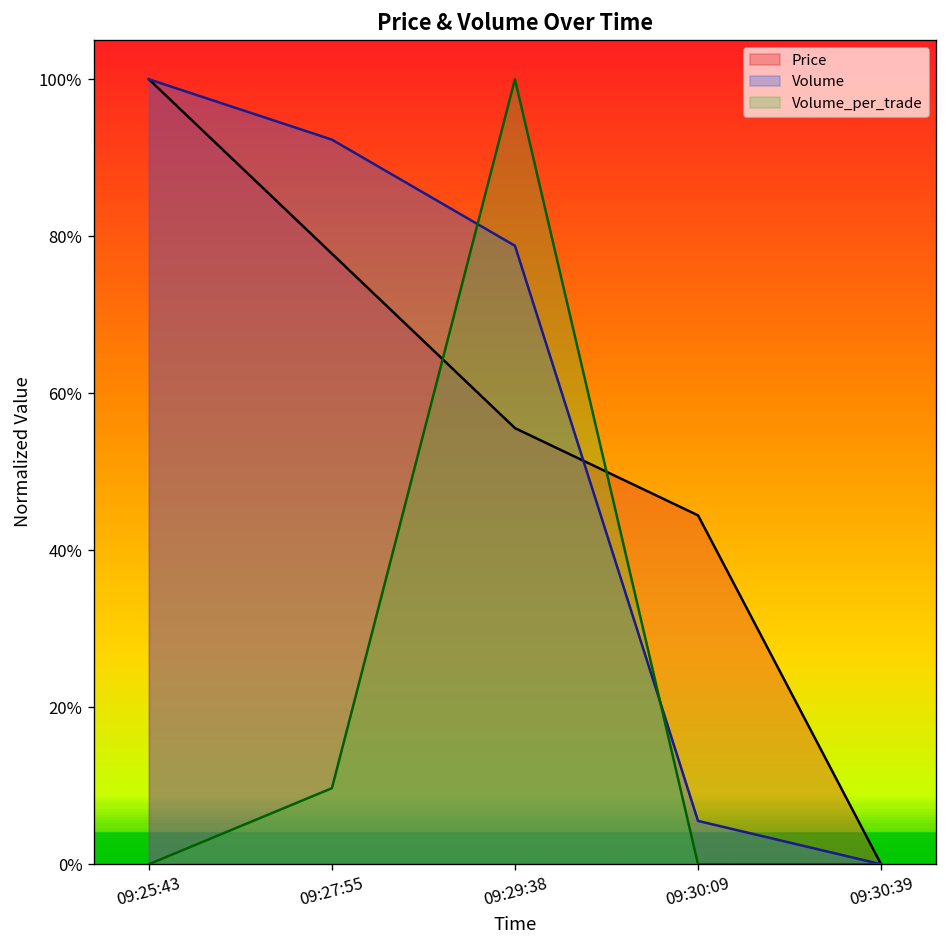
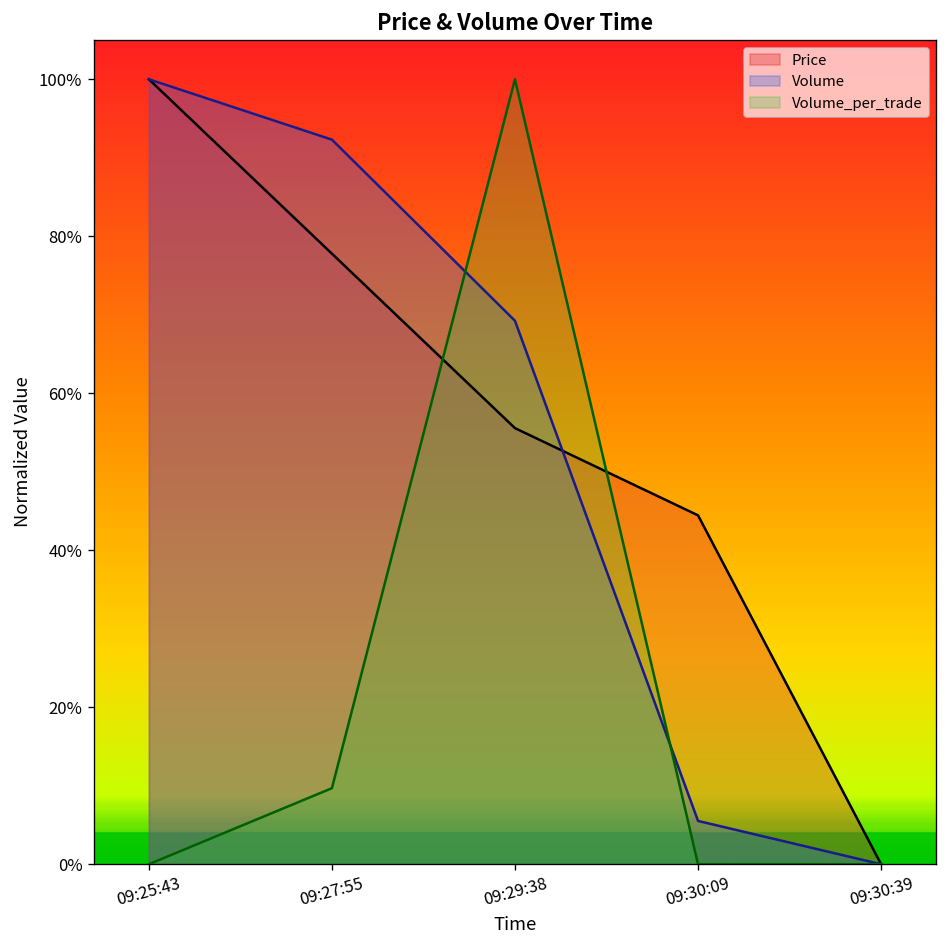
Volume, 09:29:38: 79% -> 69%
